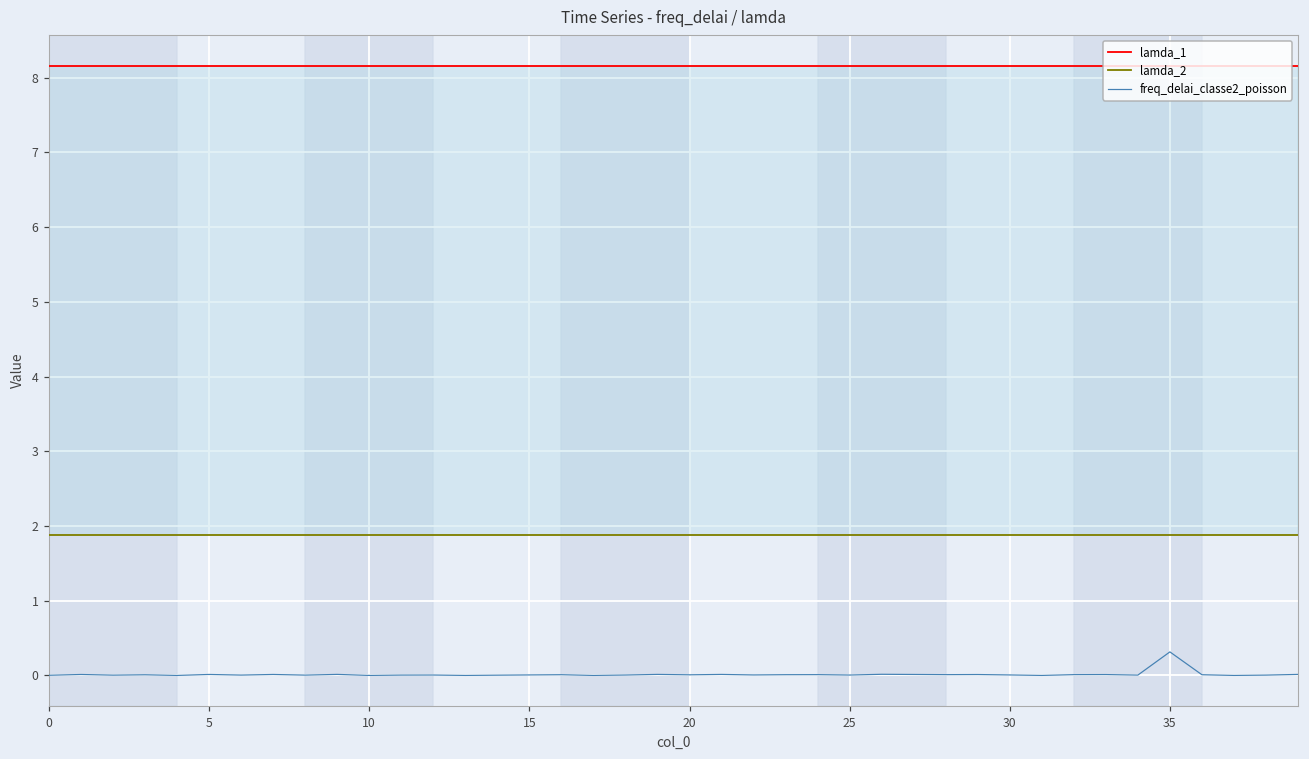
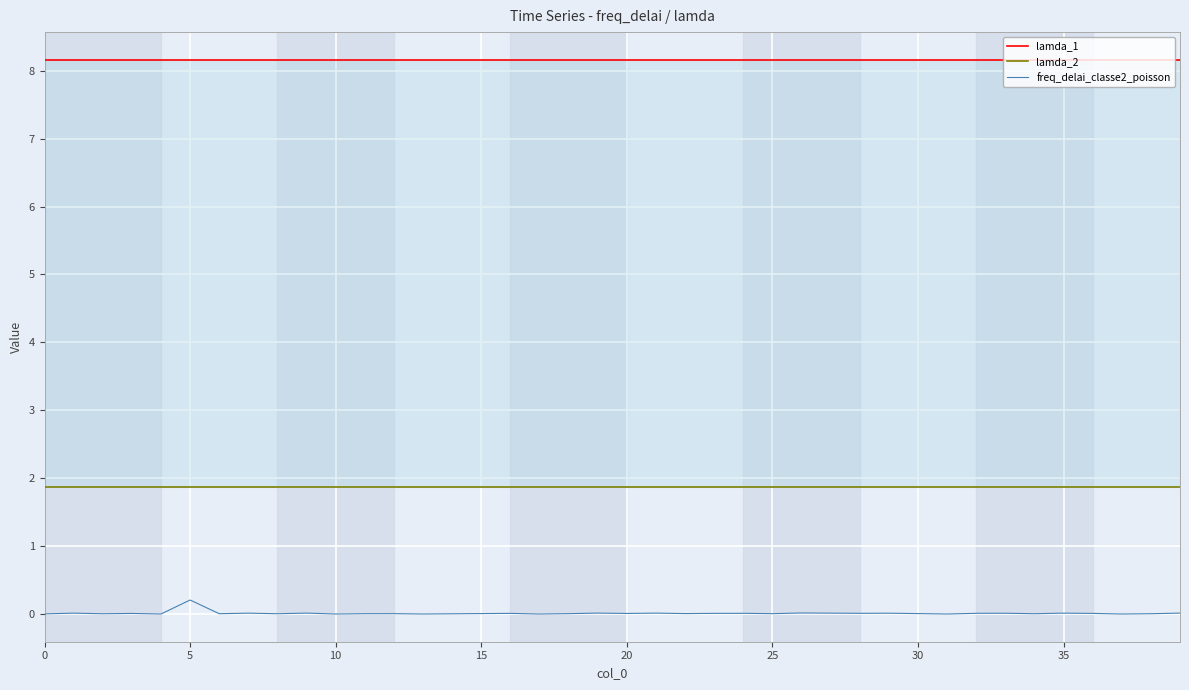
freq_delai_classe2_poisson, 5: 0.0 -> 0.2
freq_delai_classe2_poisson, 35: 0.3 -> 0.0
